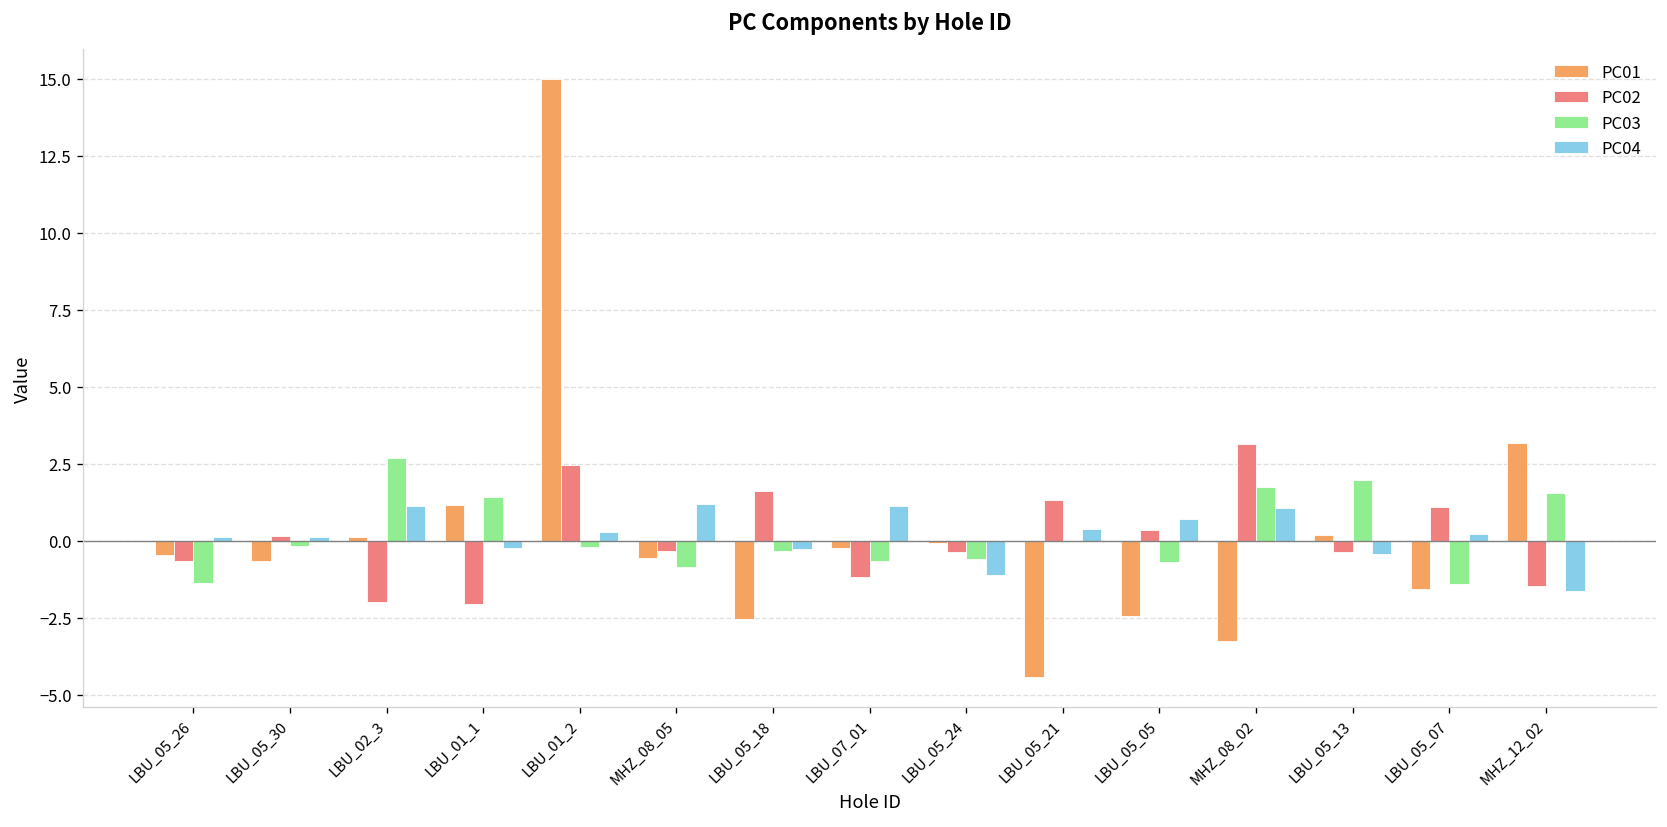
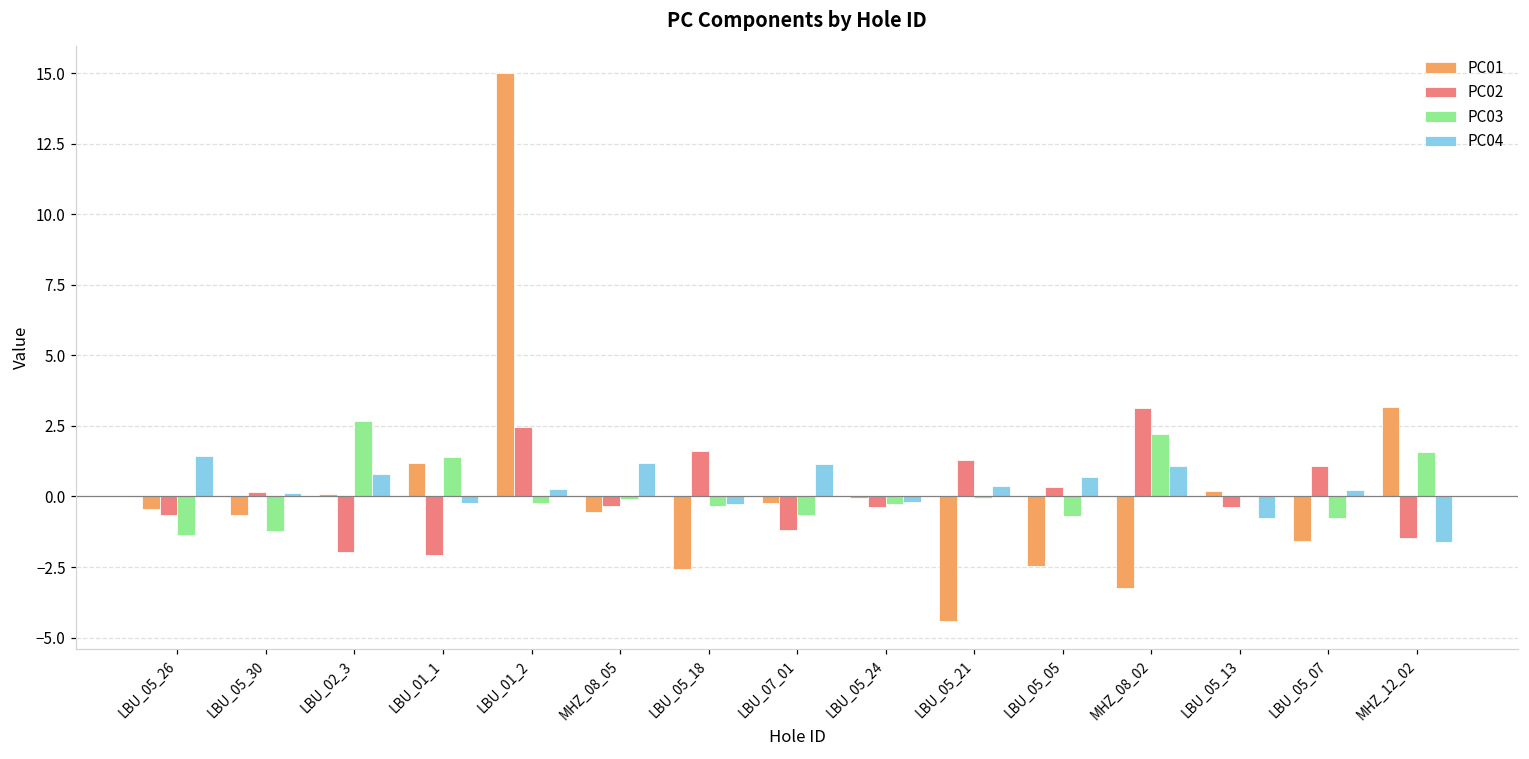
PC04, LBU_05_26: 0.1 -> 1.4
PC03, LBU_05_30: -0.2 -> -1.2
PC04, LBU_02_3: 1.1 -> 0.8
PC03, MHZ_08_05: -0.9 -> -0.1
PC03, LBU_05_24: -0.6 -> -0.3
PC04, LBU_05_24: -1.1 -> -0.2
PC03, MHZ_08_02: 1.7 -> 2.2
PC03, LBU_05_13: 2.0 -> 0.1
PC04, LBU_05_13: -0.4 -> -0.8
PC03, LBU_05_07: -1.4 -> -0.7
